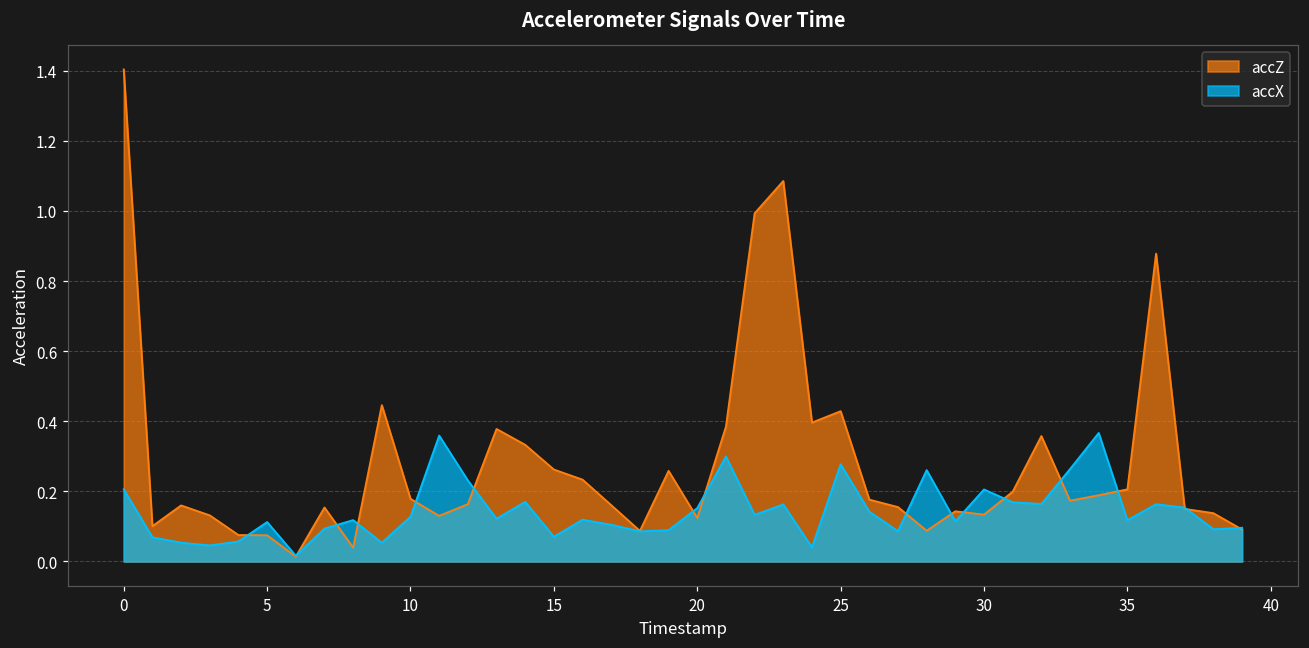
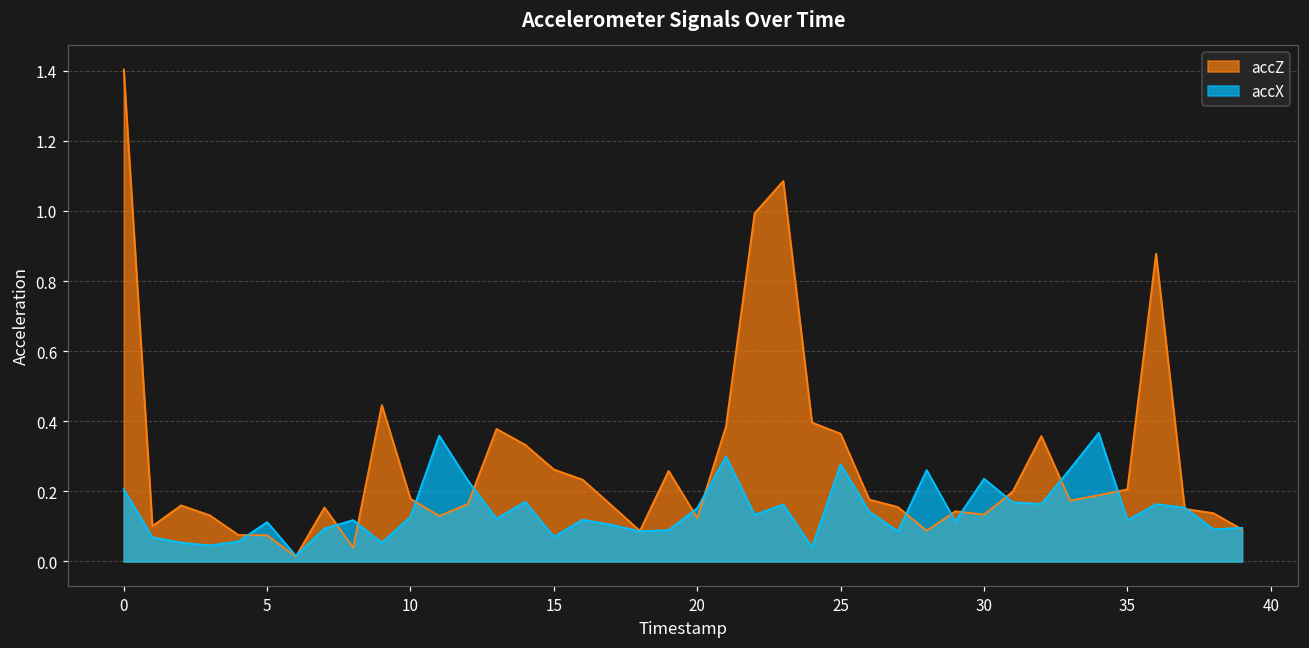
accZ, 25: 0.43 -> 0.36
accX, 30: 0.21 -> 0.24
